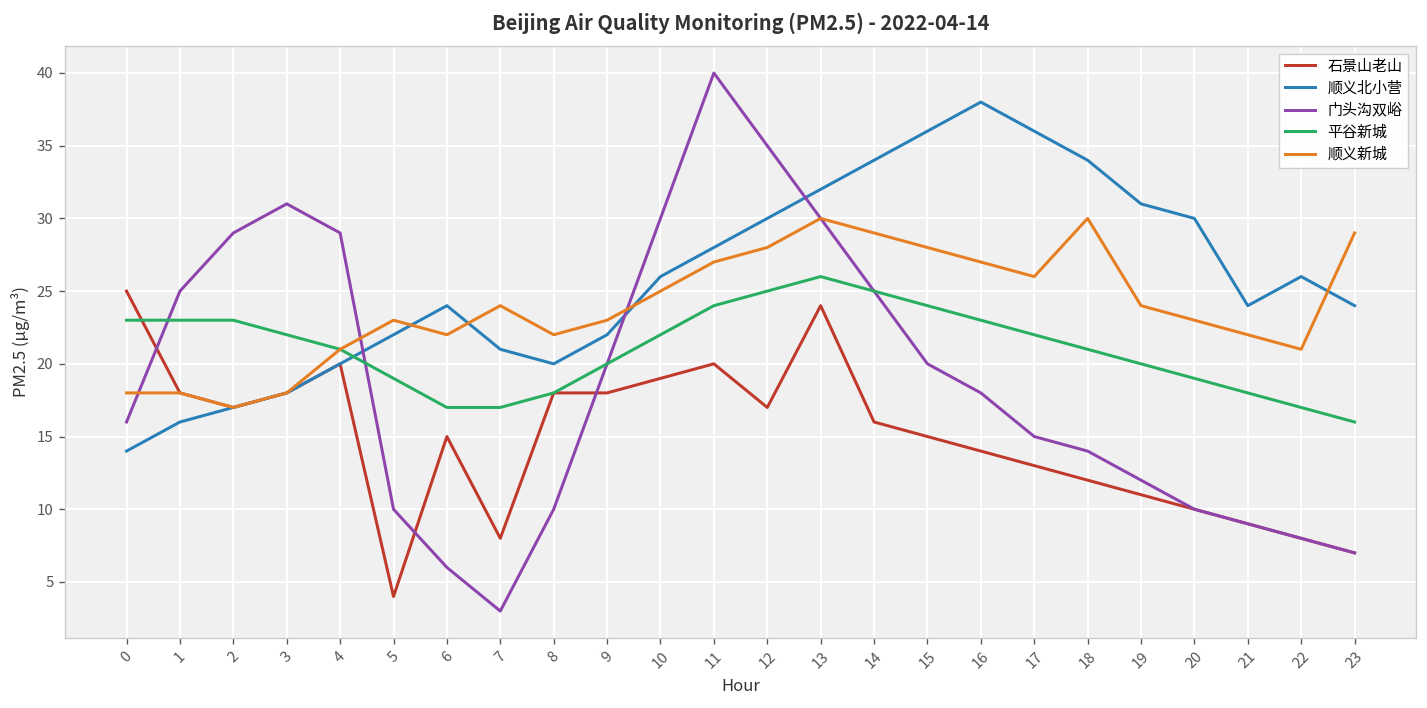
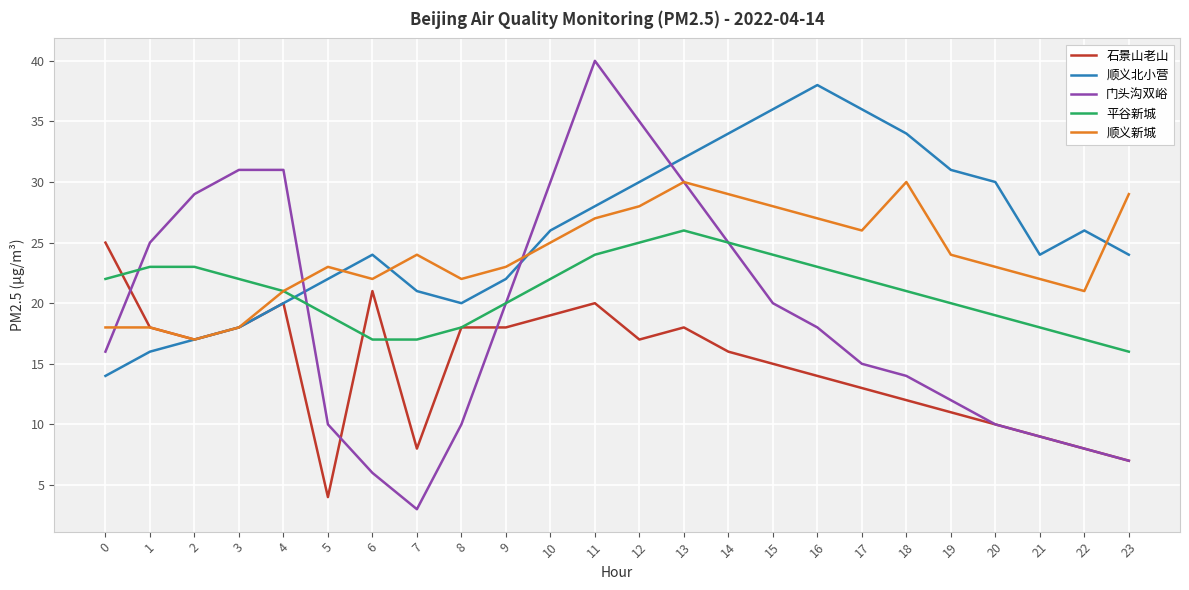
平谷新城, 0: 23 -> 22
门头沟双峪, 4: 29 -> 31
石景山老山, 6: 15 -> 21
石景山老山, 13: 24 -> 18
